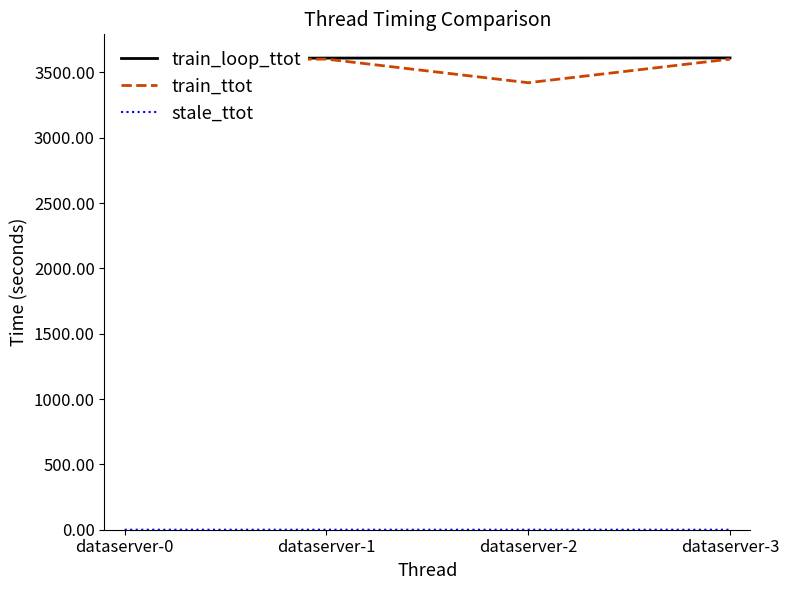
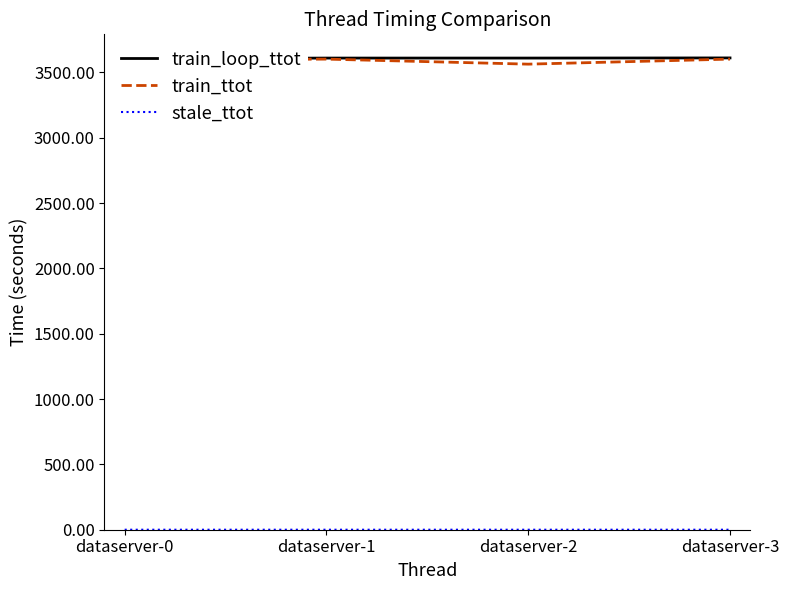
train_ttot, dataserver-2: 3420 -> 3560
